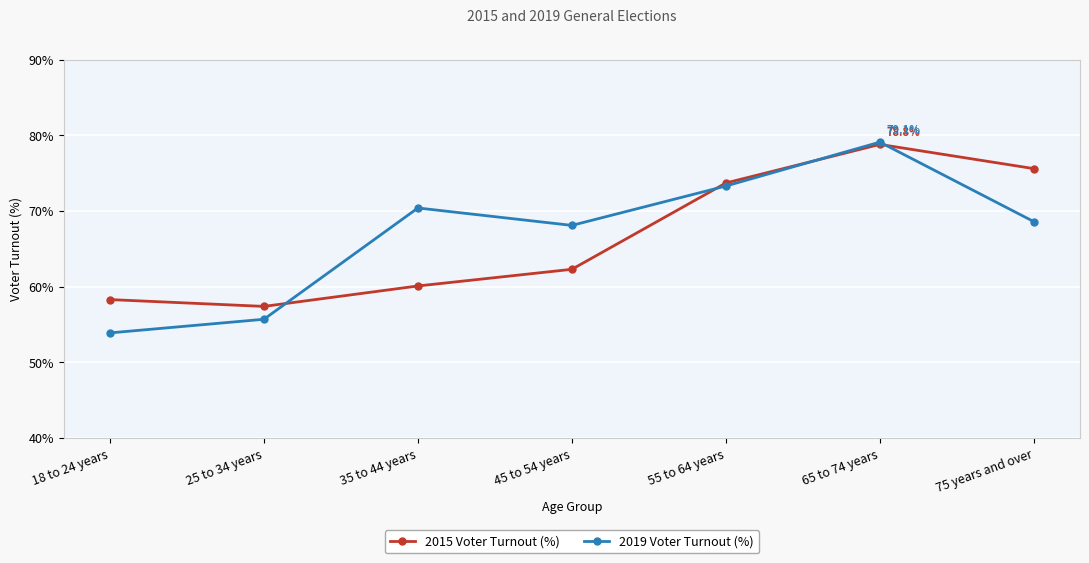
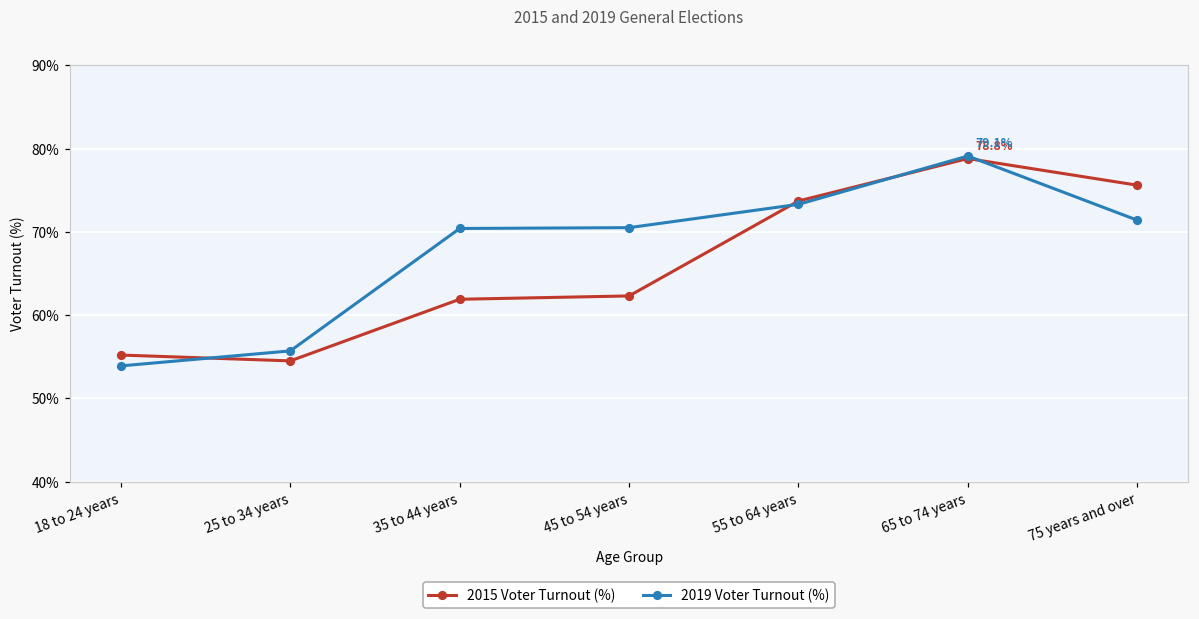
2015 Voter Turnout (%), 18 to 24 years: 58% -> 55%
2015 Voter Turnout (%), 25 to 34 years: 57% -> 55%
2015 Voter Turnout (%), 35 to 44 years: 60% -> 62%
2019 Voter Turnout (%), 45 to 54 years: 68% -> 71%
2019 Voter Turnout (%), 75 years and over: 69% -> 71%
